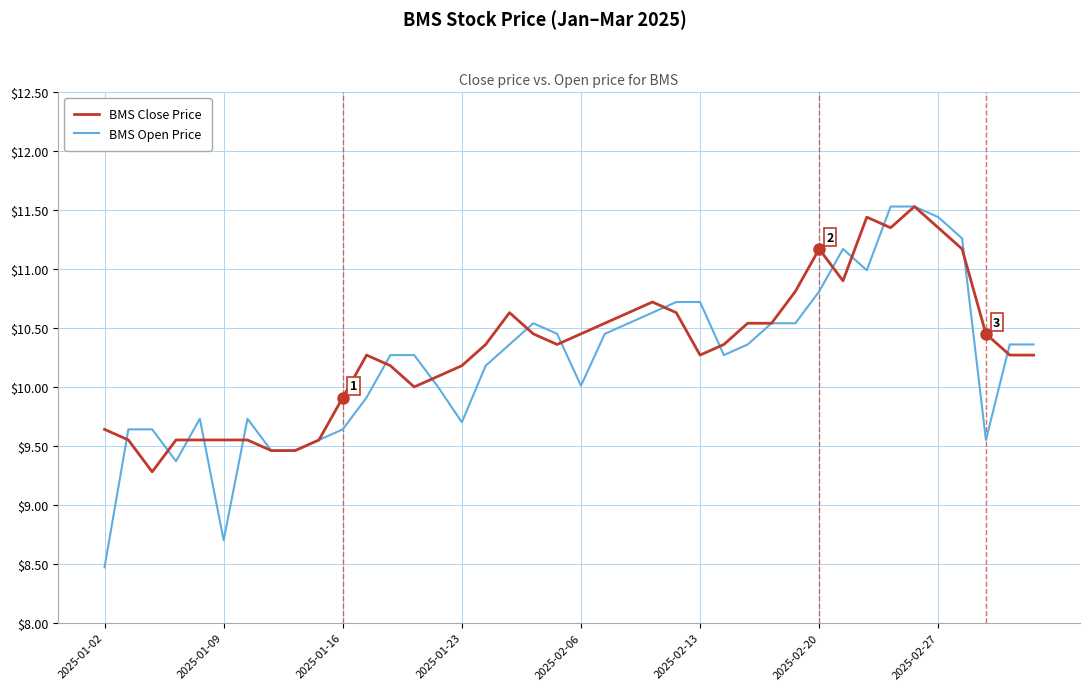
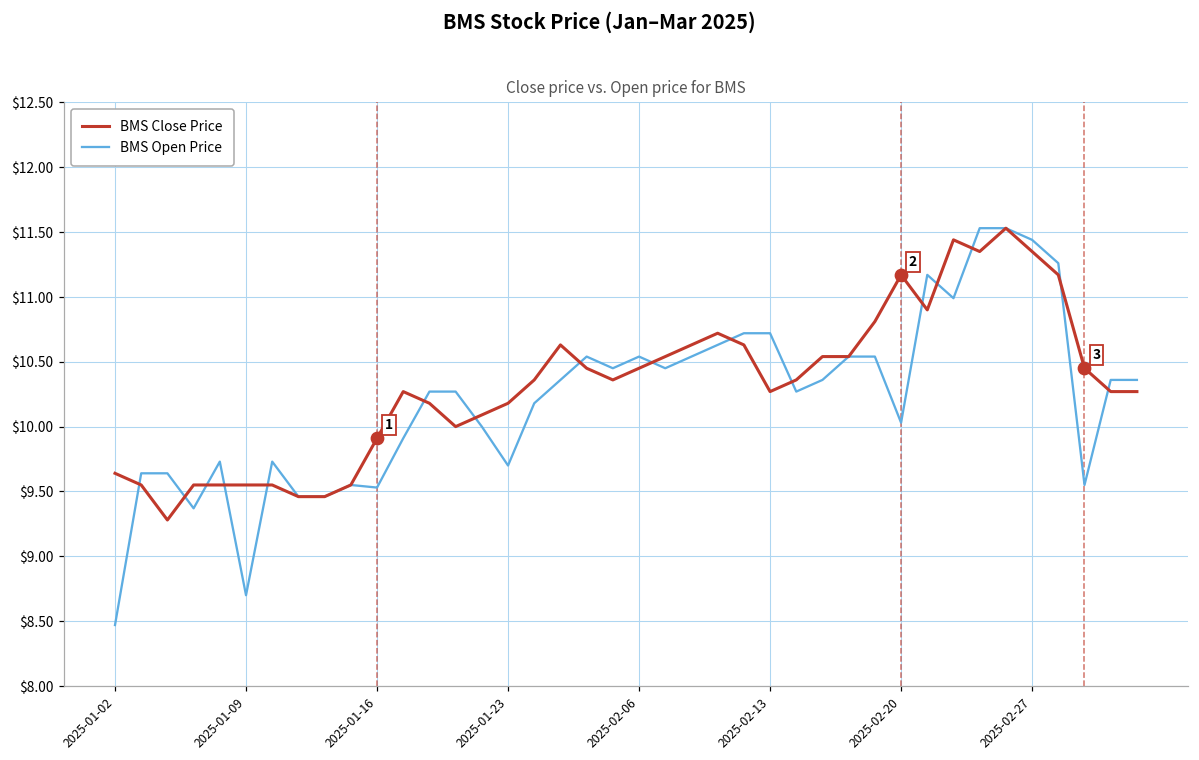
BMS Open Price, 2025-01-16: $9.64 -> $9.53
BMS Open Price, 2025-02-06: $10.01 -> $10.54
BMS Open Price, 2025-02-20: $10.81 -> $10.03
